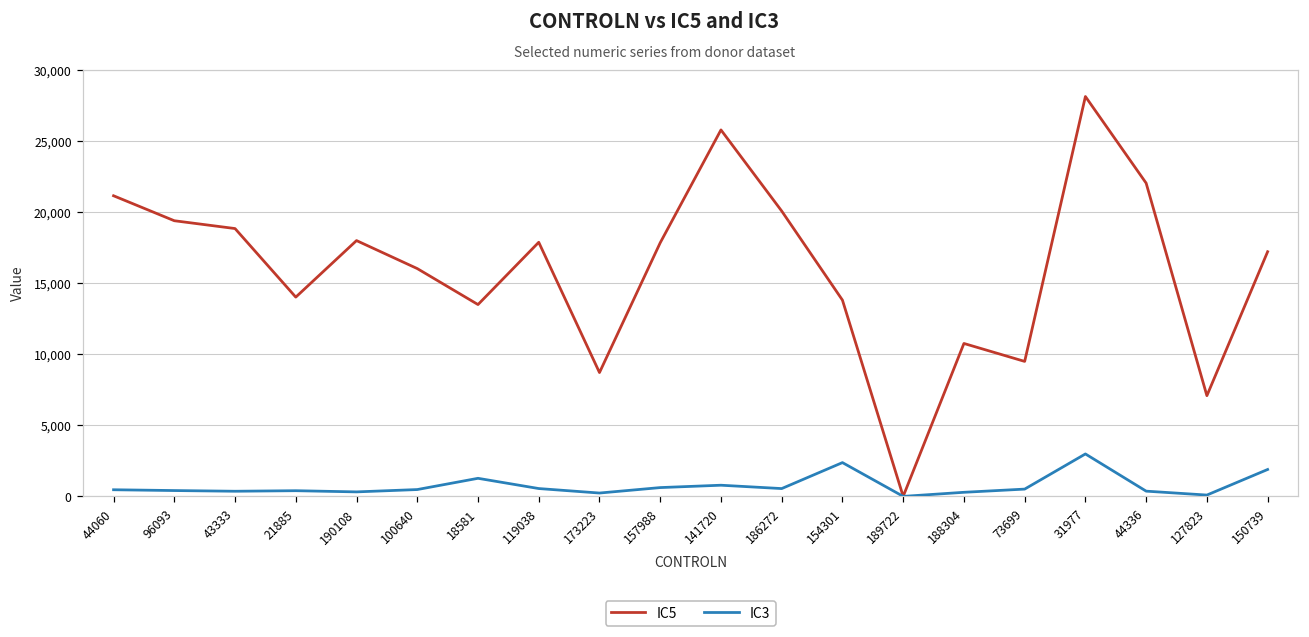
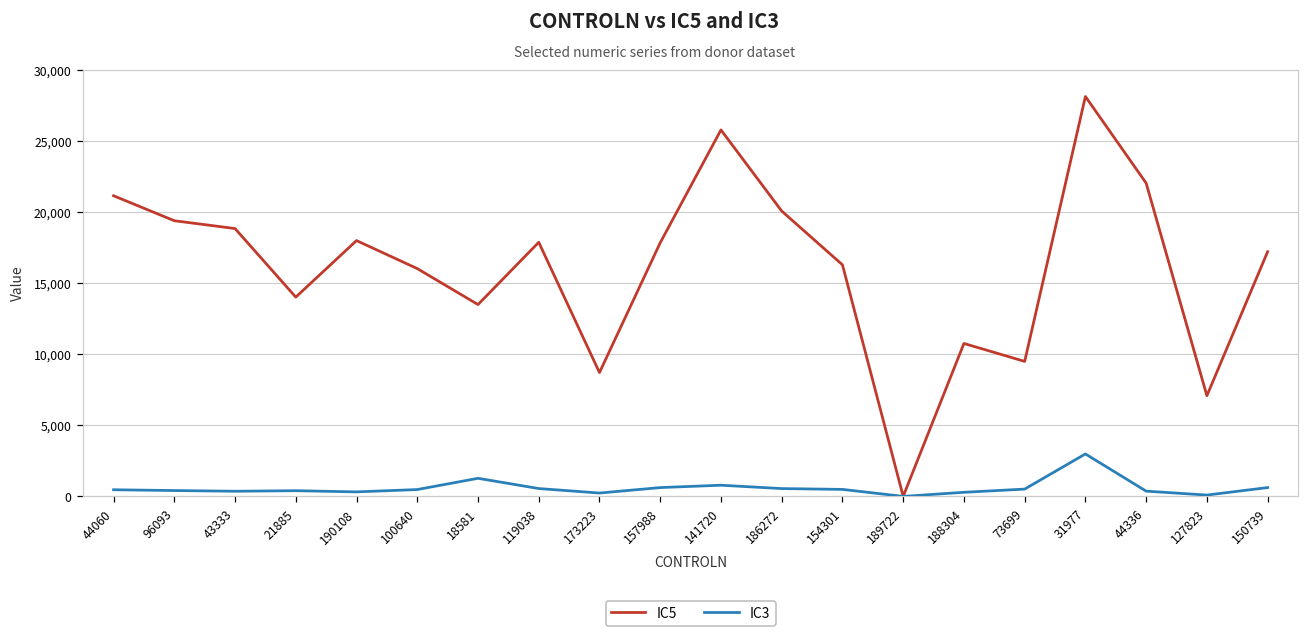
IC5, 154301: 13,800 -> 16,300
IC3, 154301: 2,400 -> 500
IC3, 150739: 1,900 -> 600
